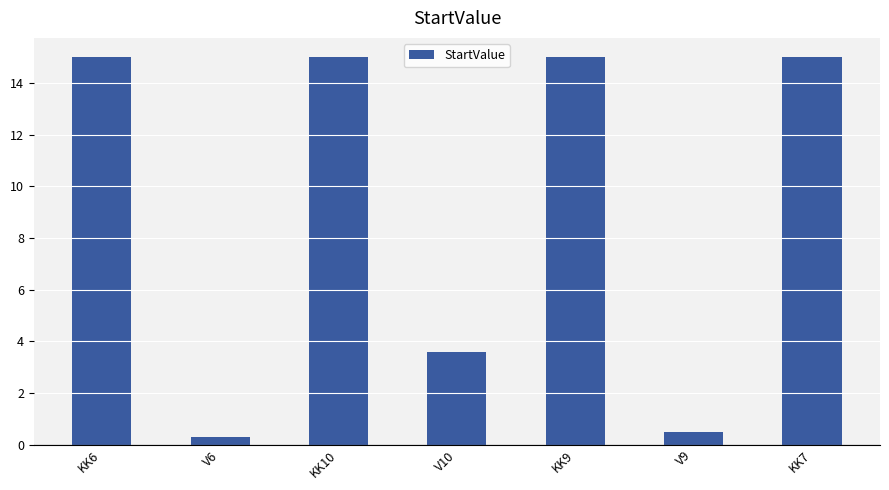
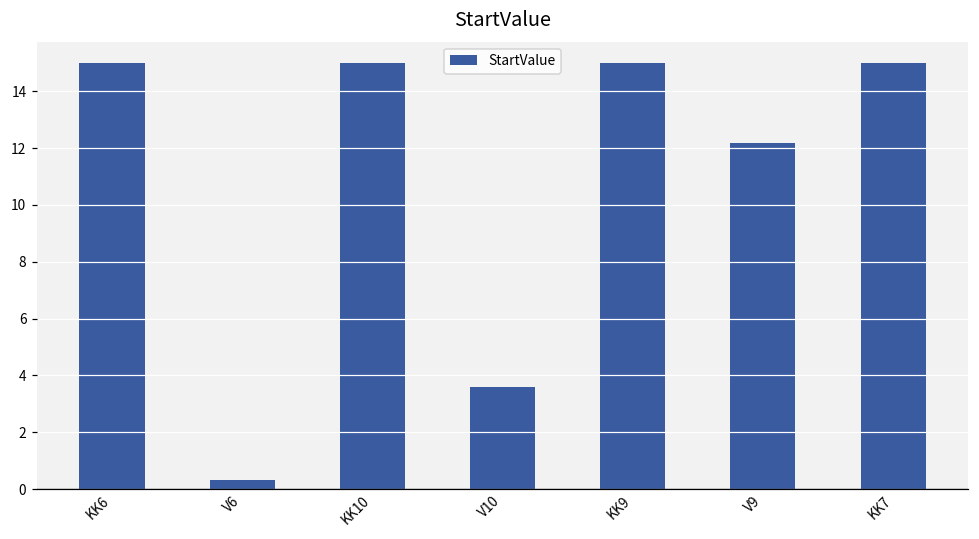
V9: 0.5 -> 12.2
